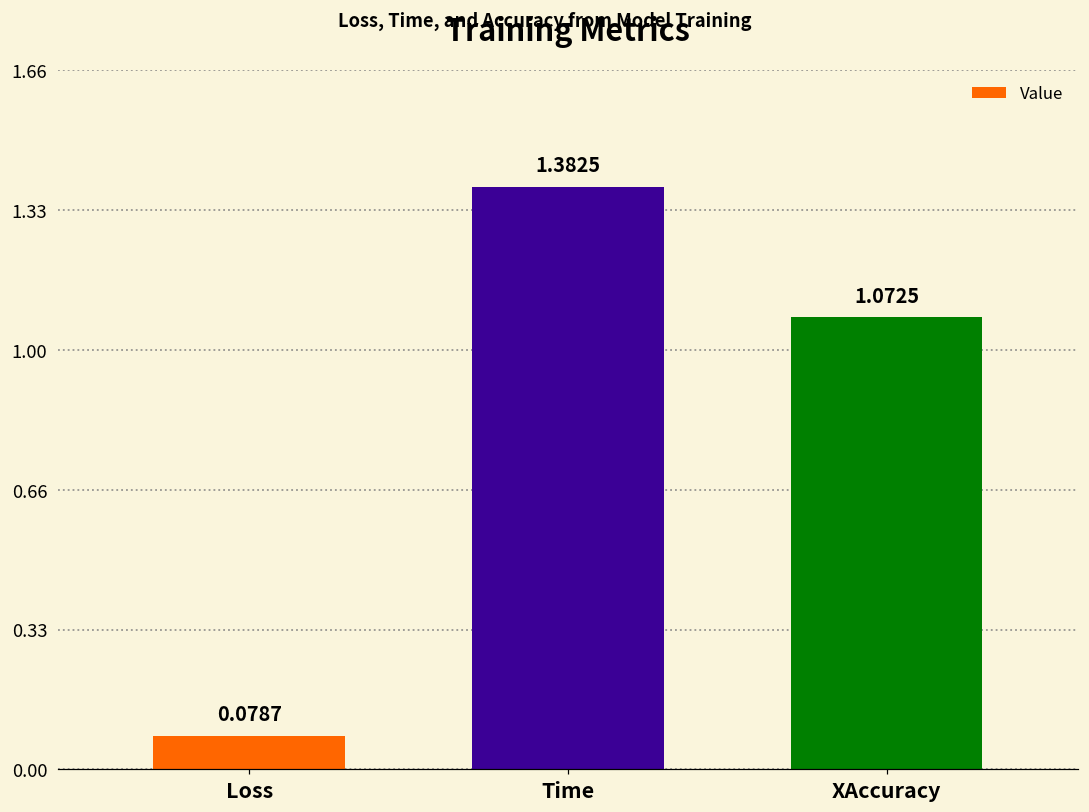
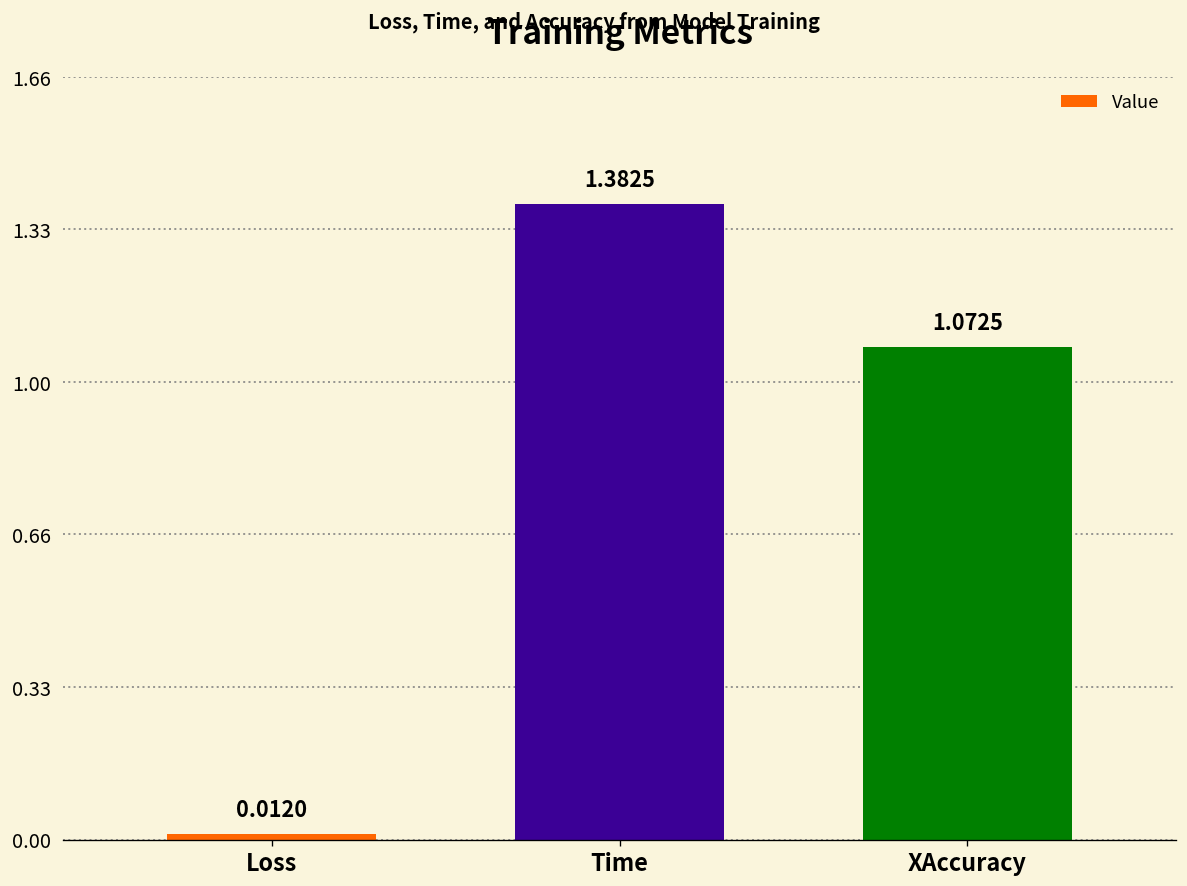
Loss: 0.0787 -> 0.0120
